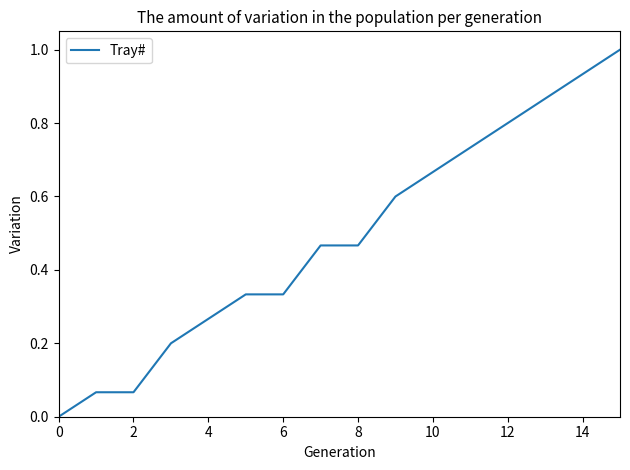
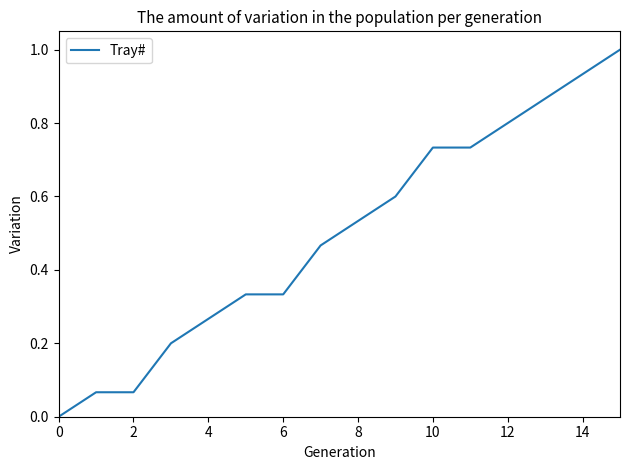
8: 0.47 -> 0.53
10: 0.67 -> 0.73
